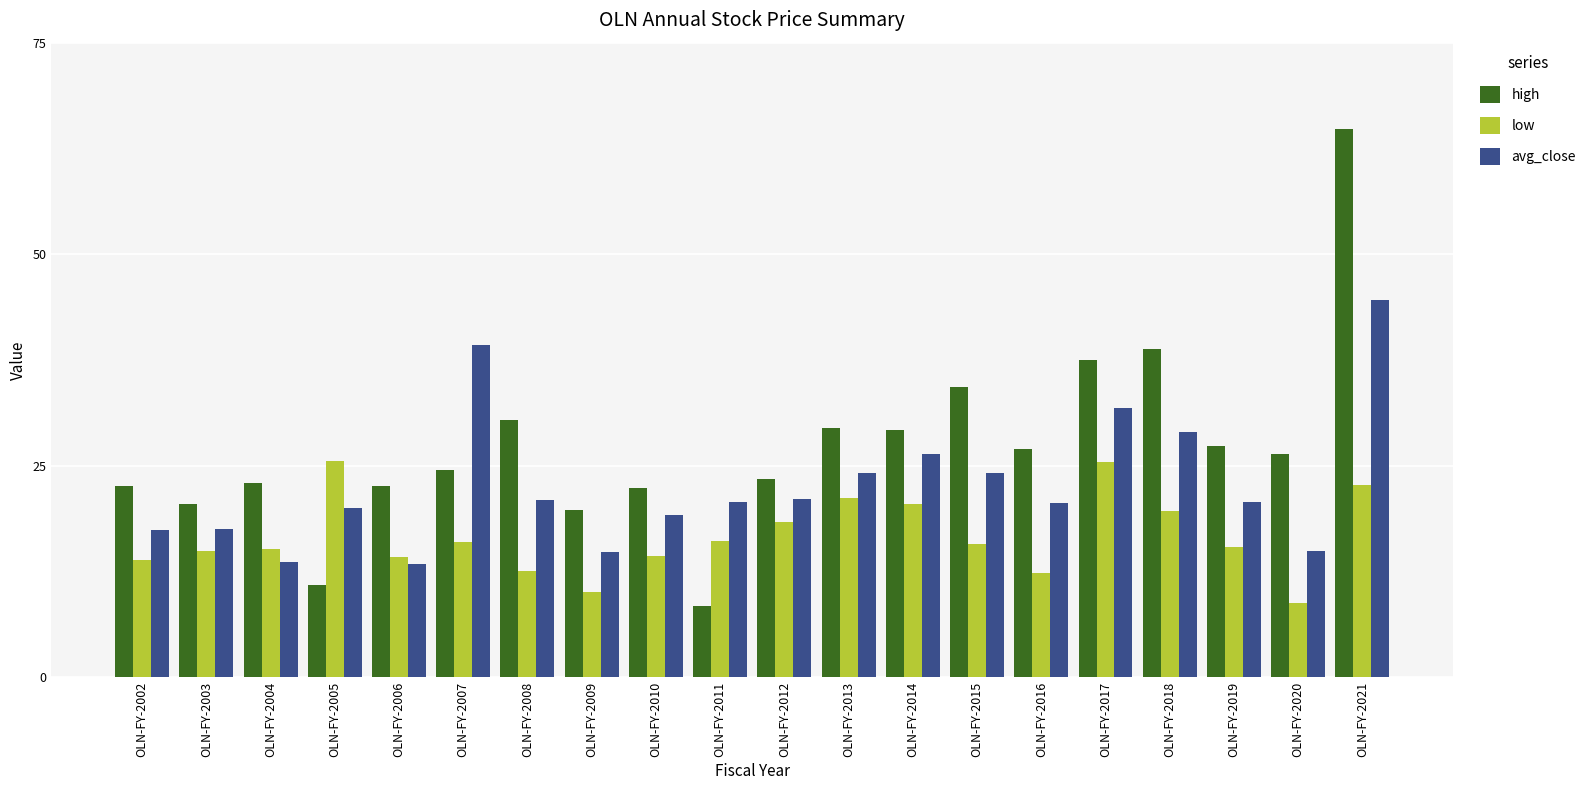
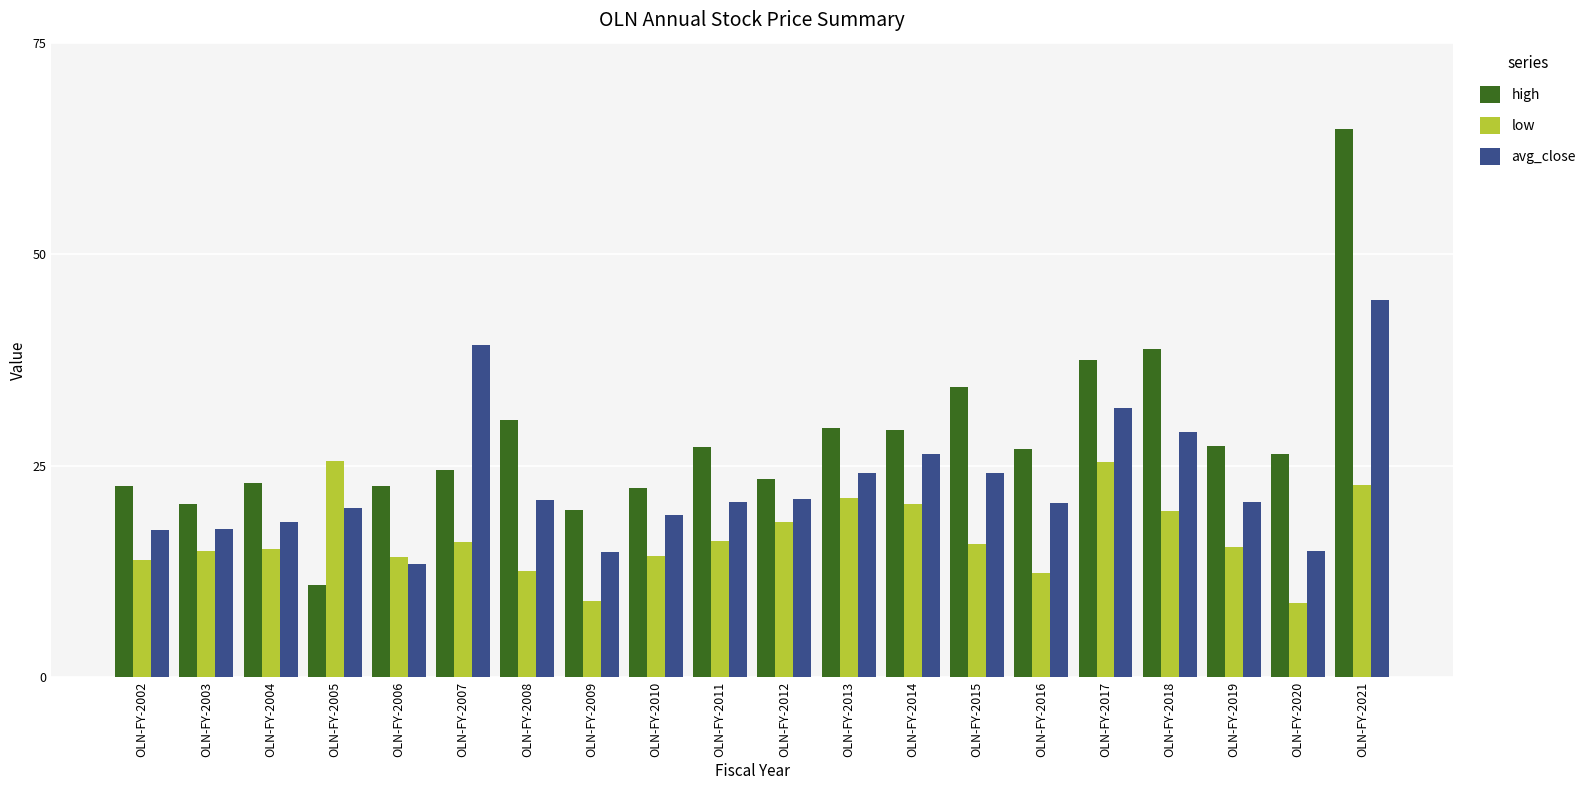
avg_close, OLN-FY-2004: 14 -> 18
low, OLN-FY-2009: 10 -> 9
high, OLN-FY-2011: 8 -> 27
